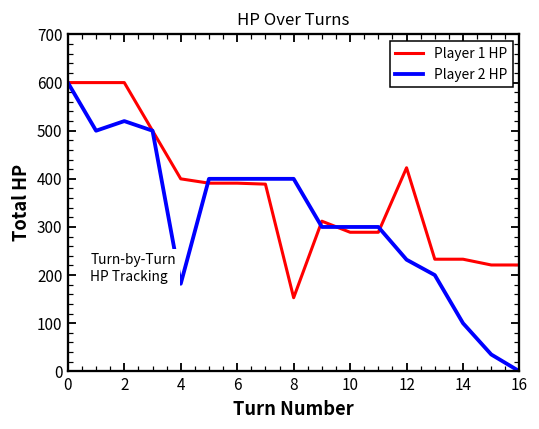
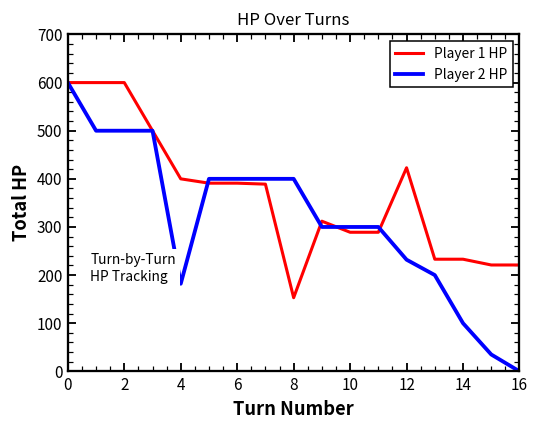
Player 2 HP, 2: 520 -> 500
